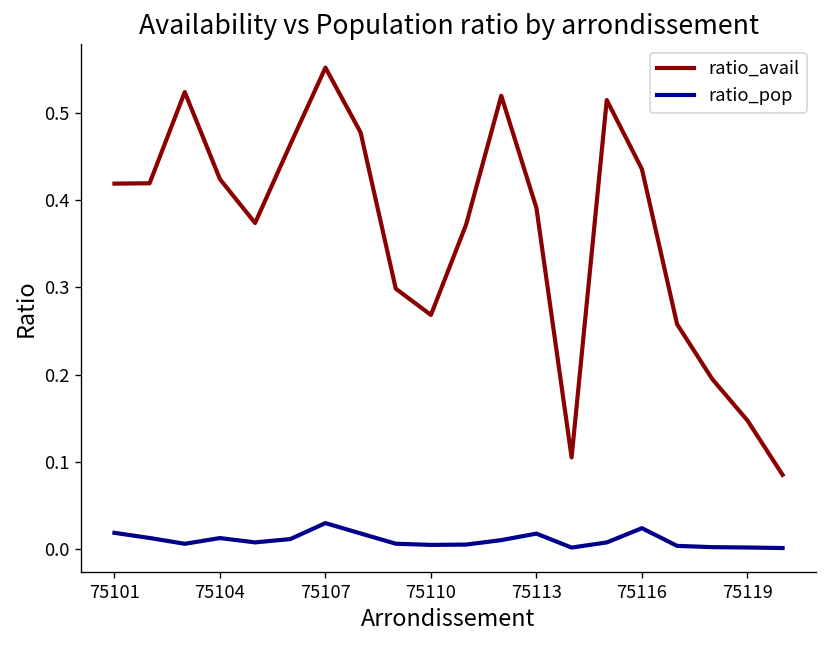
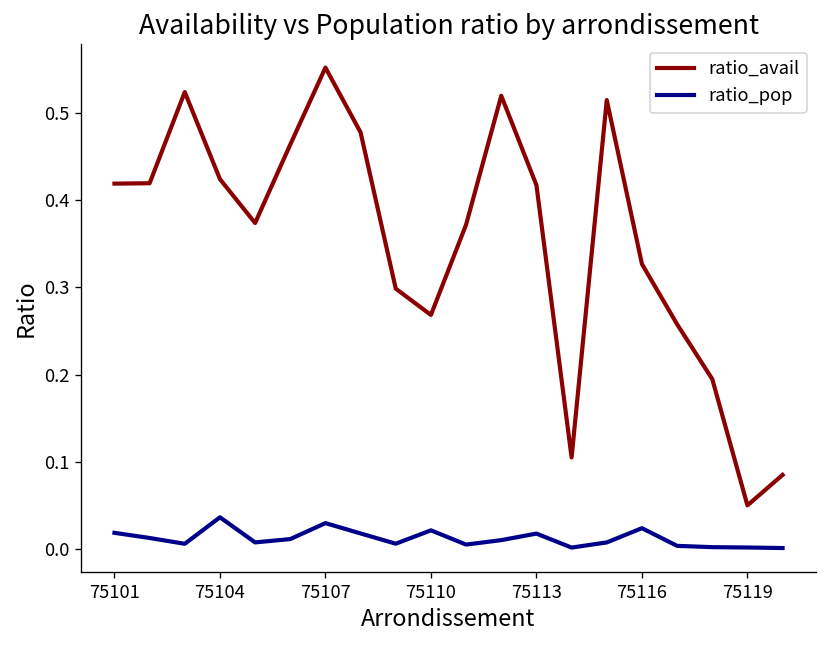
ratio_pop, 75104: 0.01 -> 0.04
ratio_pop, 75110: 0.00 -> 0.02
ratio_avail, 75113: 0.39 -> 0.42
ratio_avail, 75116: 0.44 -> 0.33
ratio_avail, 75119: 0.15 -> 0.05
